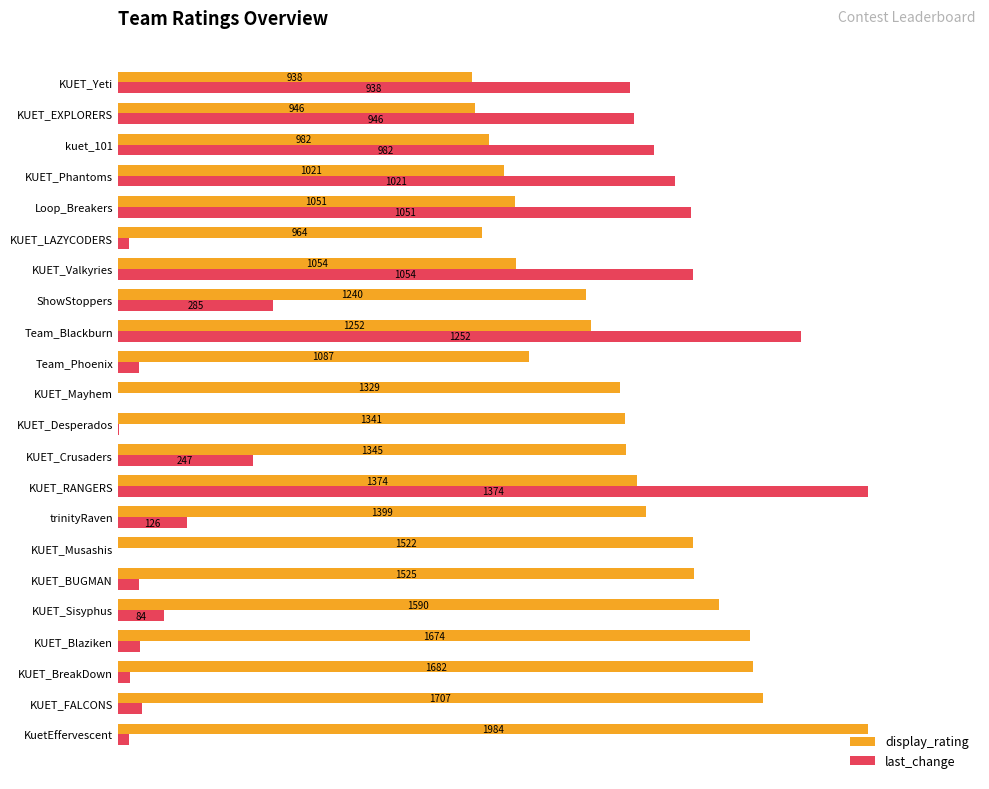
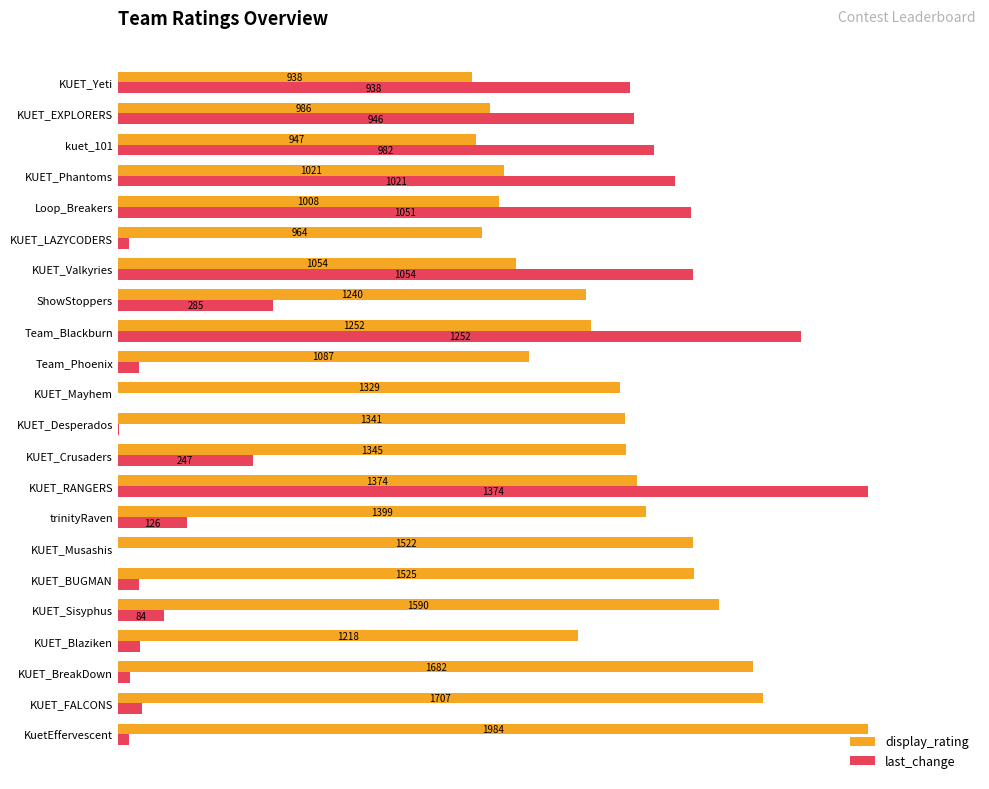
display_rating, KUET_EXPLORERS: 946 -> 986
display_rating, kuet_101: 982 -> 947
display_rating, Loop_Breakers: 1051 -> 1008
display_rating, KUET_Blaziken: 1674 -> 1218
